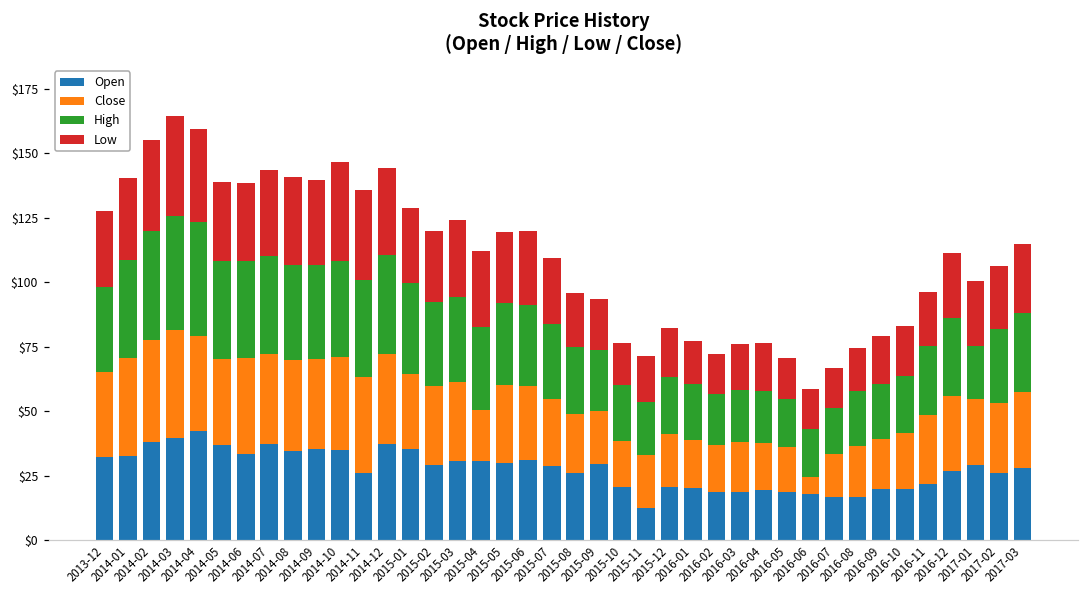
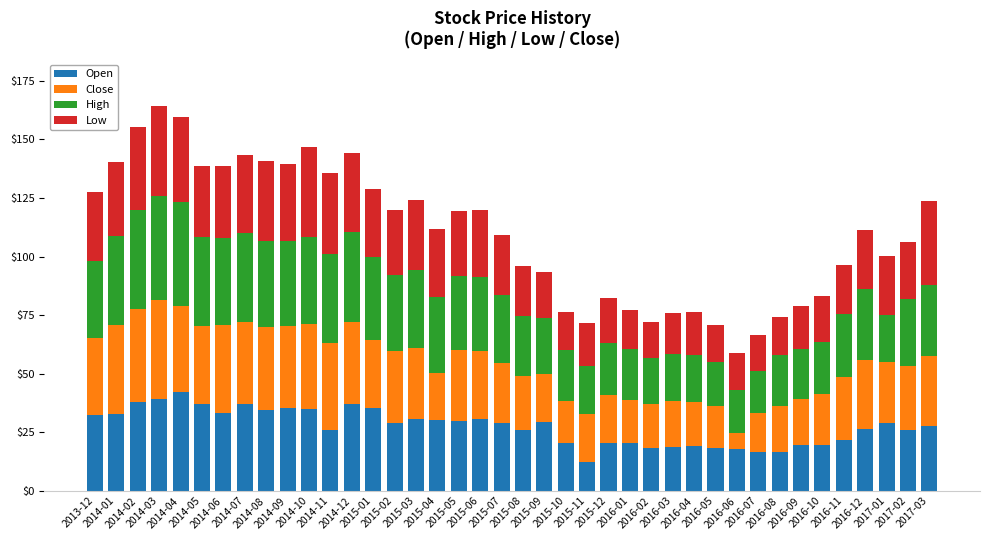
Low, 2017-03: $27 -> $36
